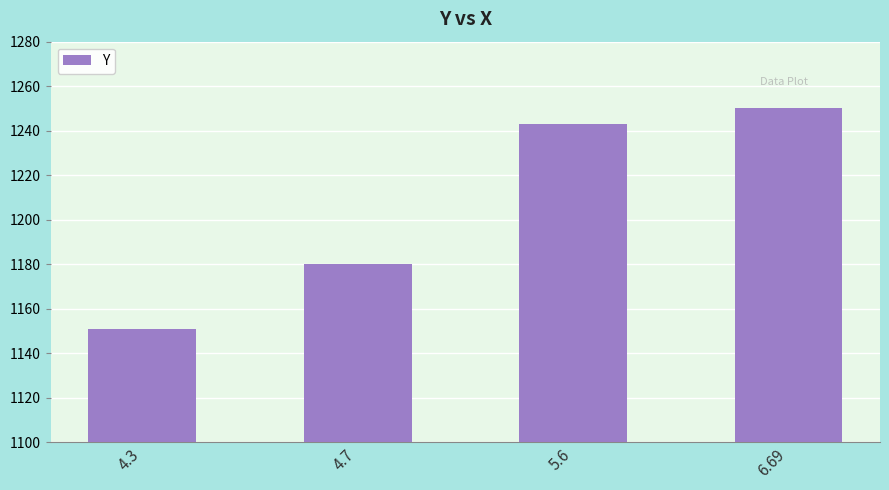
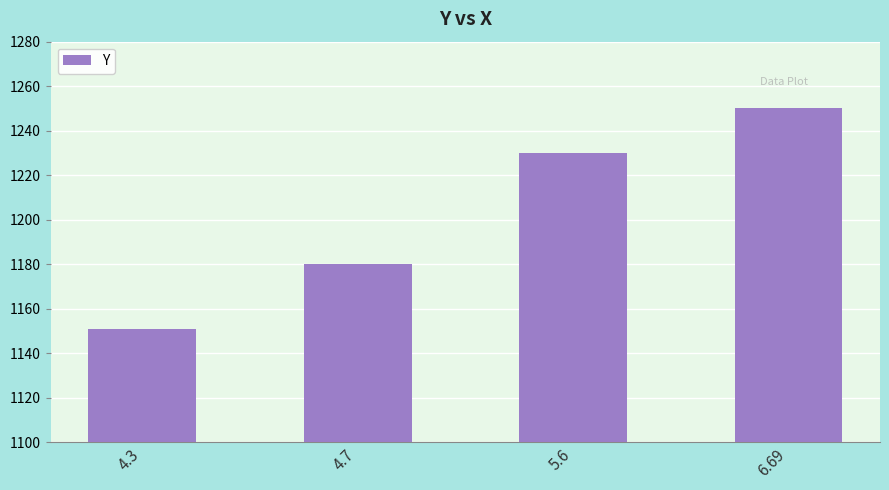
5.6: 1243 -> 1230
